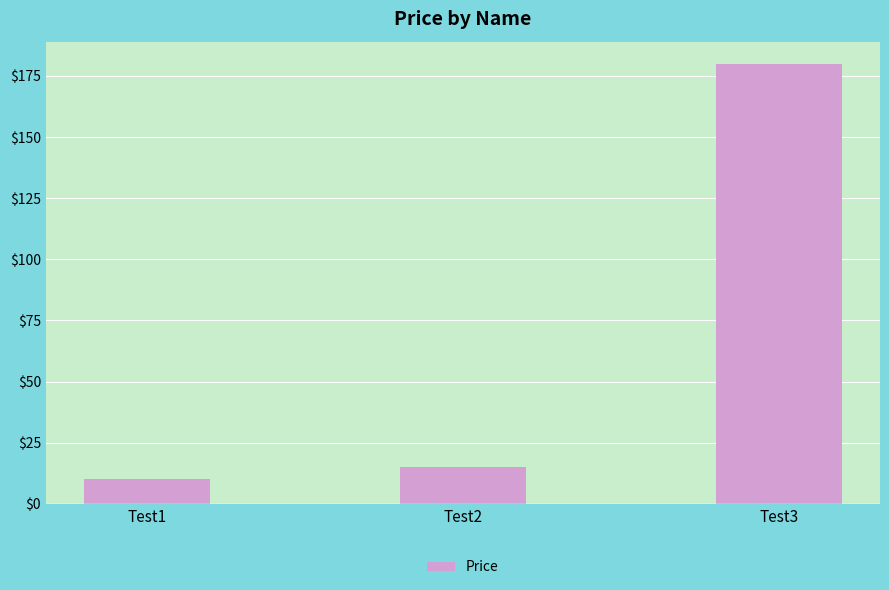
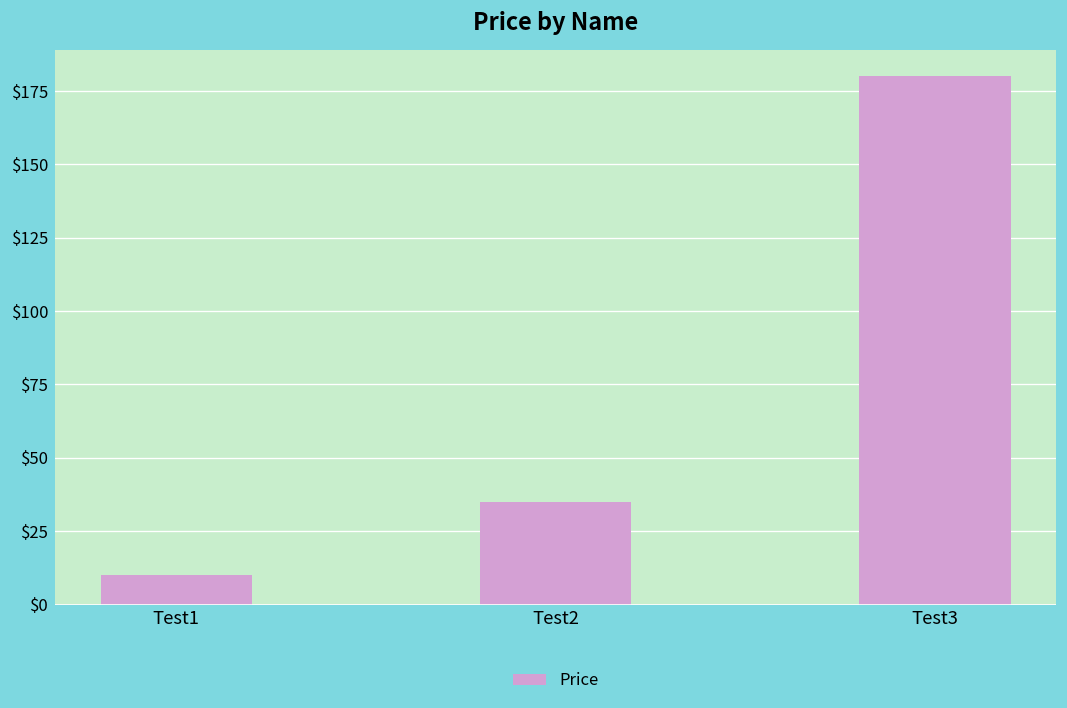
Test2: $15 -> $35
